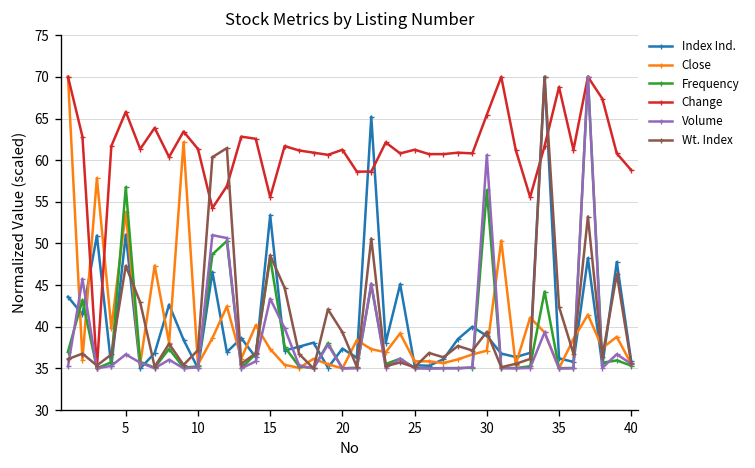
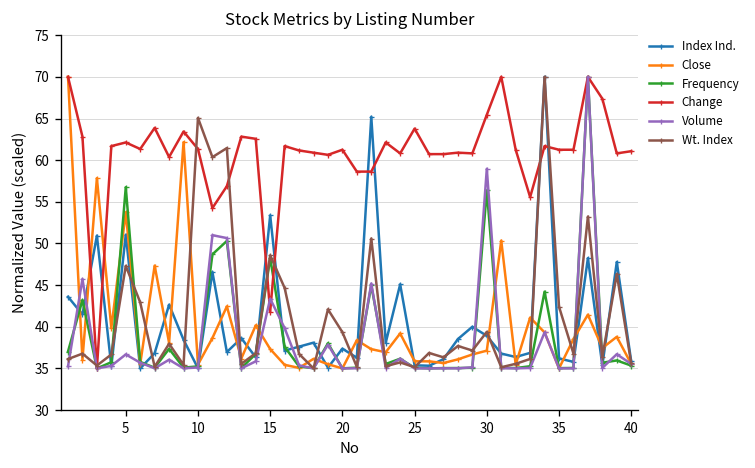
Change, 5: 66 -> 62
Wt. Index, 10: 37 -> 65
Change, 15: 56 -> 42
Change, 25: 61 -> 64
Volume, 30: 61 -> 59
Change, 35: 69 -> 61
Change, 40: 59 -> 61
